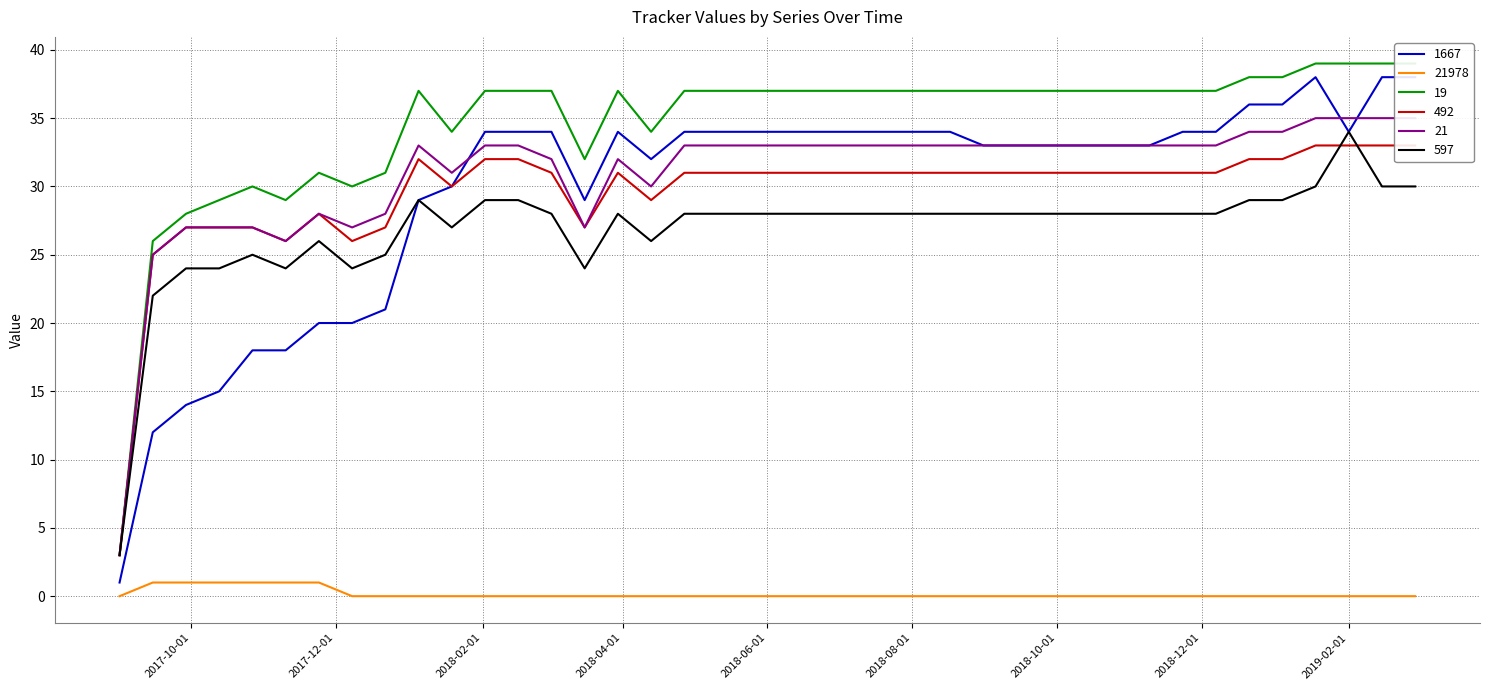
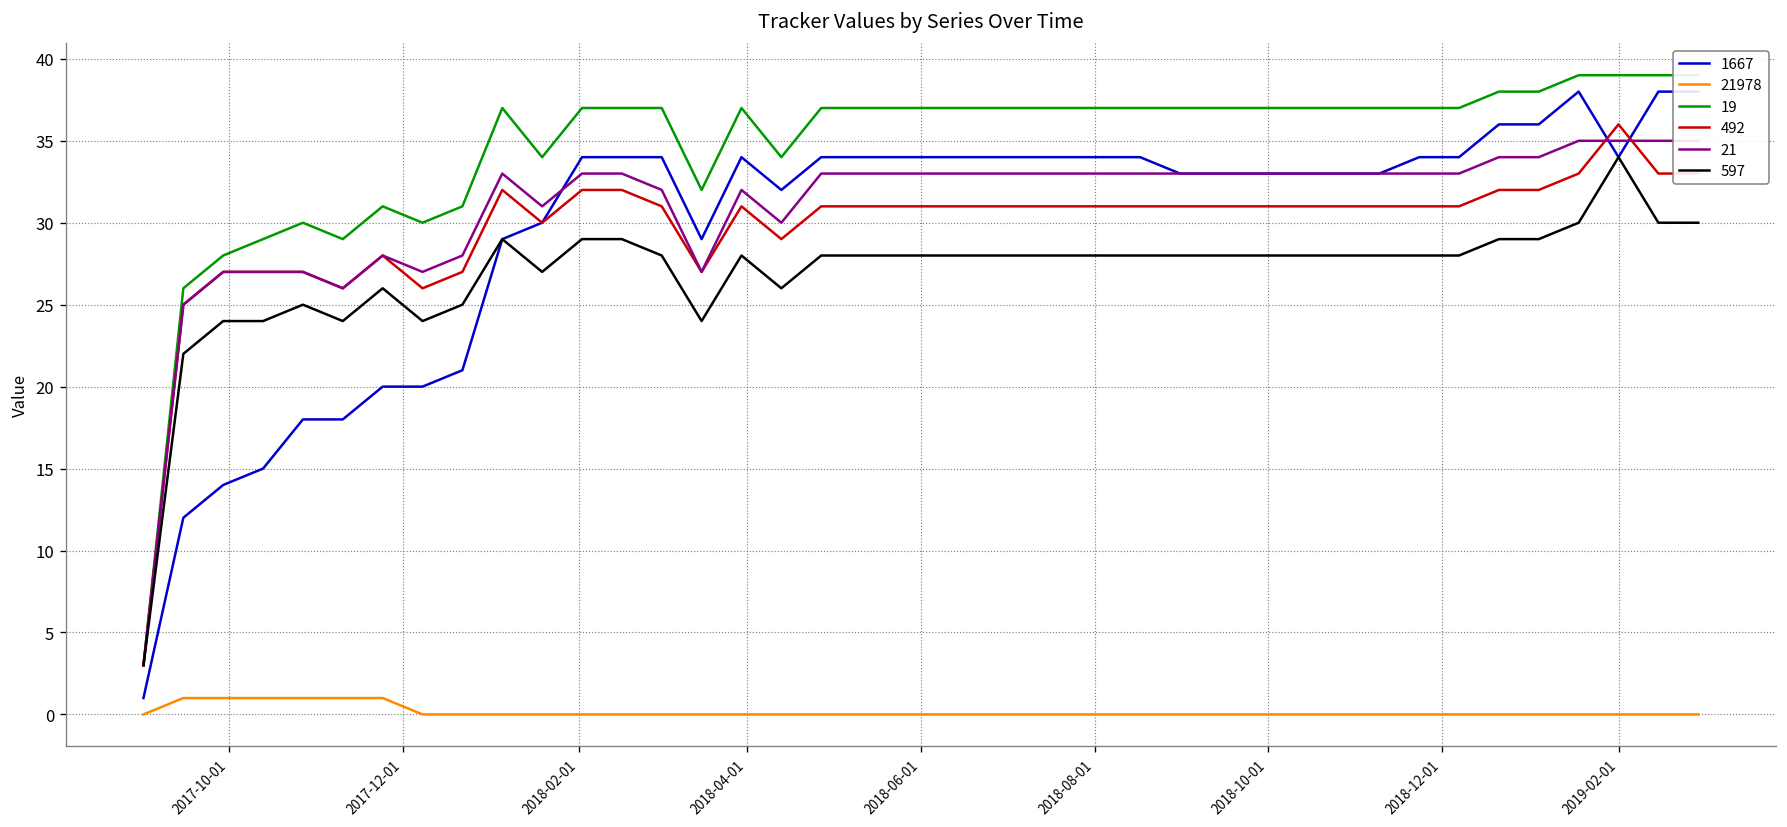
492, 2019-02-01: 33 -> 36
